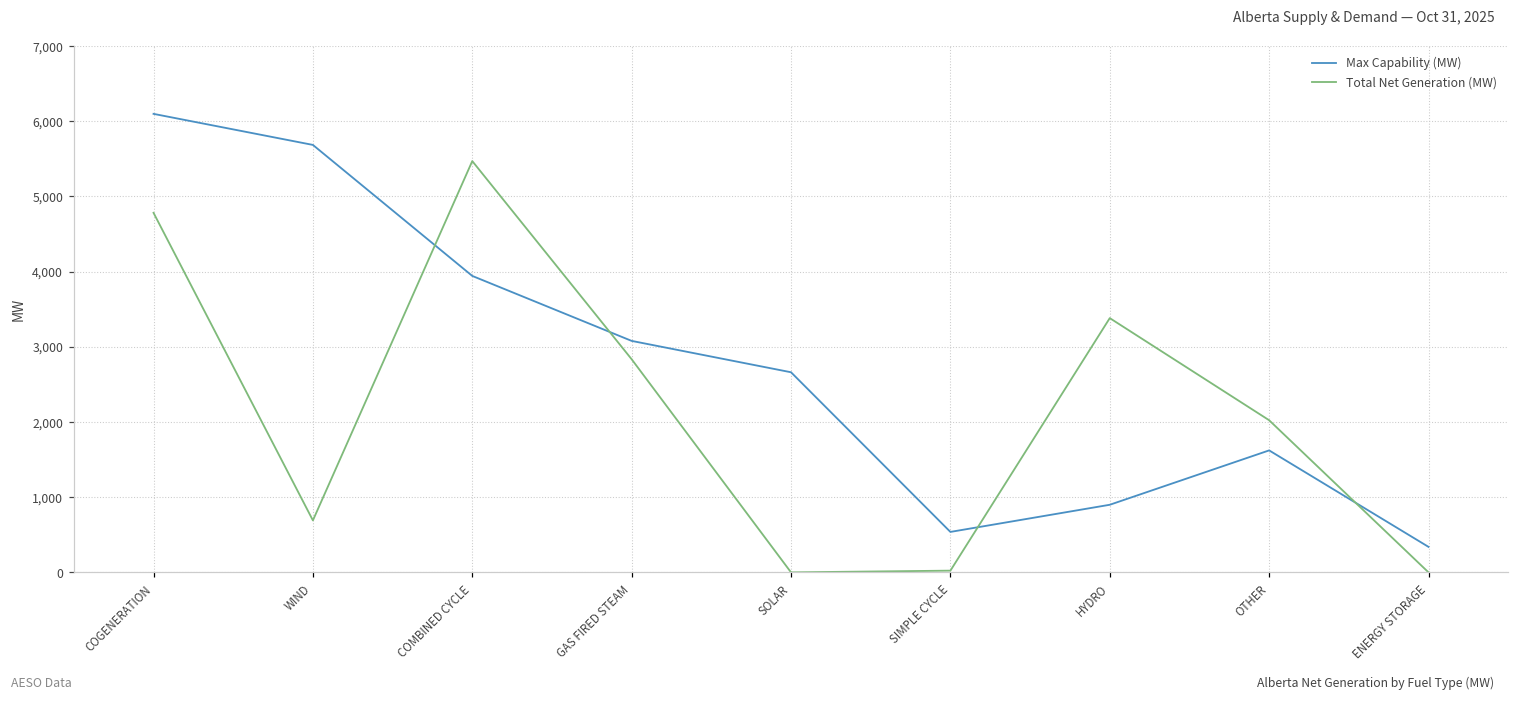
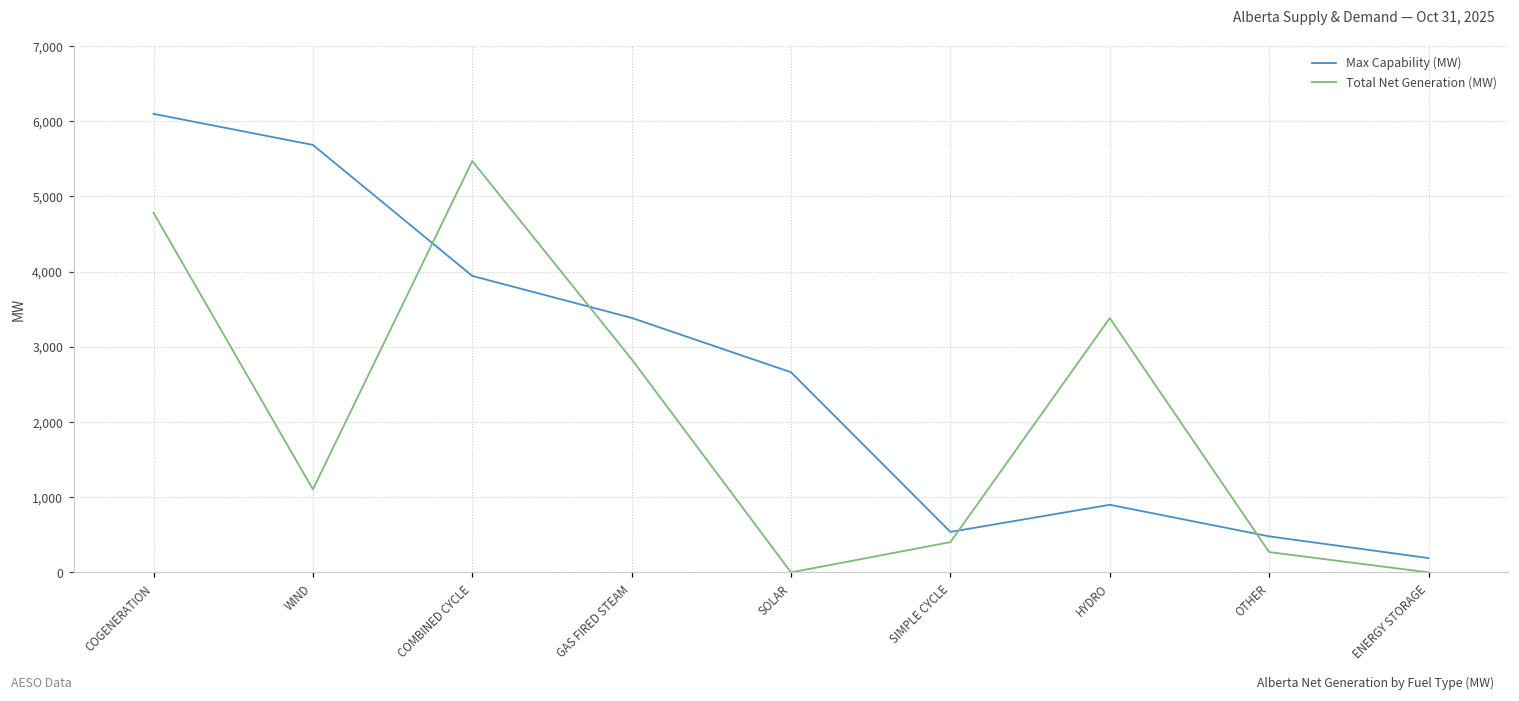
Total Net Generation (MW), WIND: 700 -> 1,100
Max Capability (MW), GAS FIRED STEAM: 3,100 -> 3,400
Total Net Generation (MW), SIMPLE CYCLE: 0 -> 400
Max Capability (MW), OTHER: 1,600 -> 500
Total Net Generation (MW), OTHER: 2,000 -> 300
Max Capability (MW), ENERGY STORAGE: 300 -> 200
